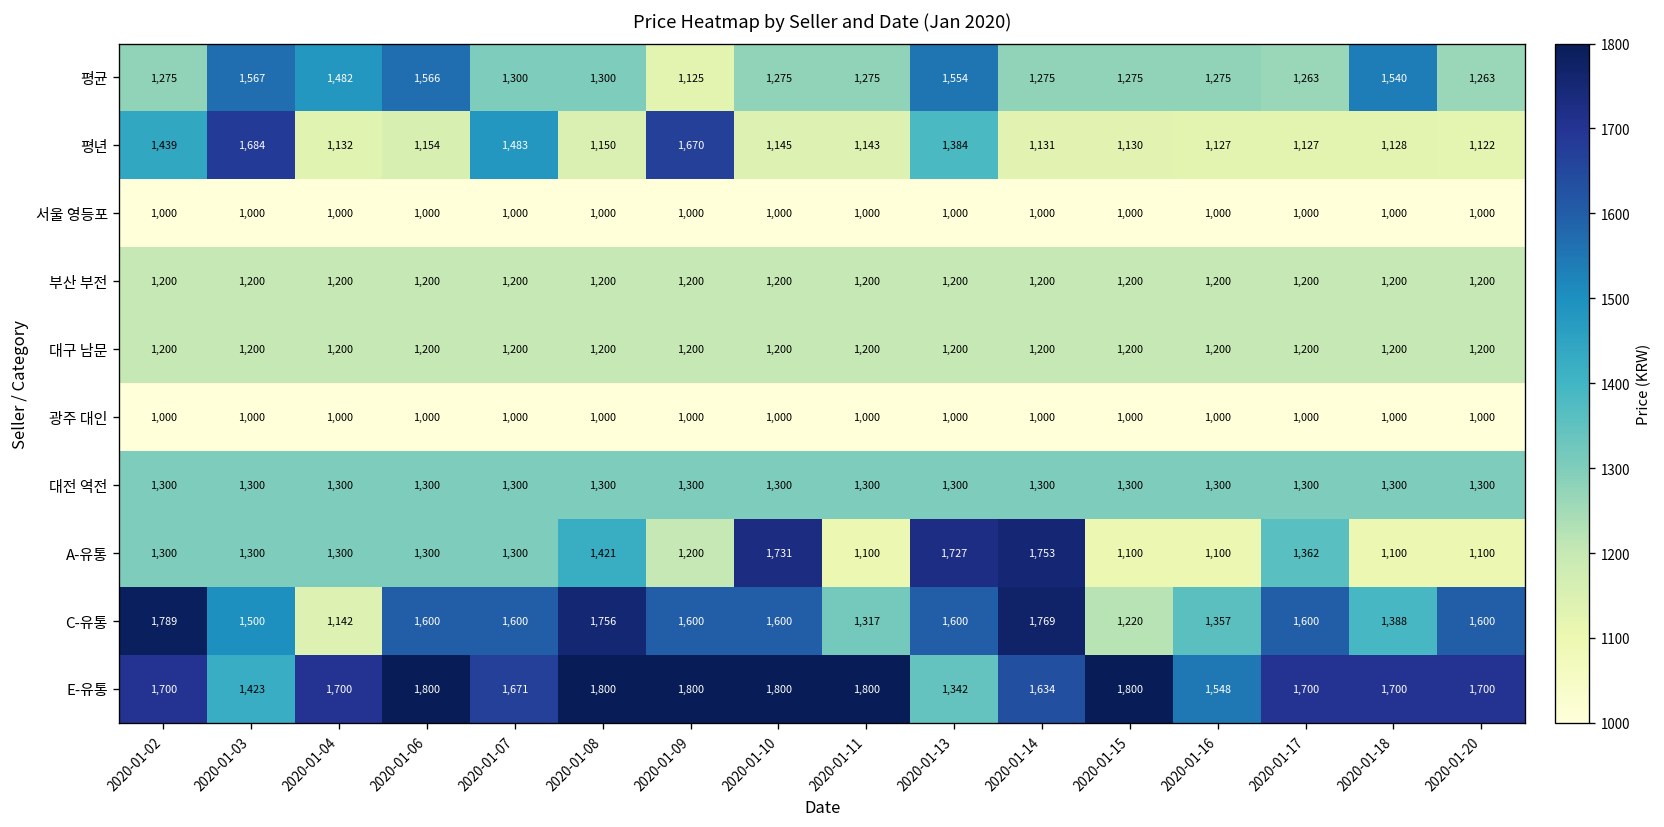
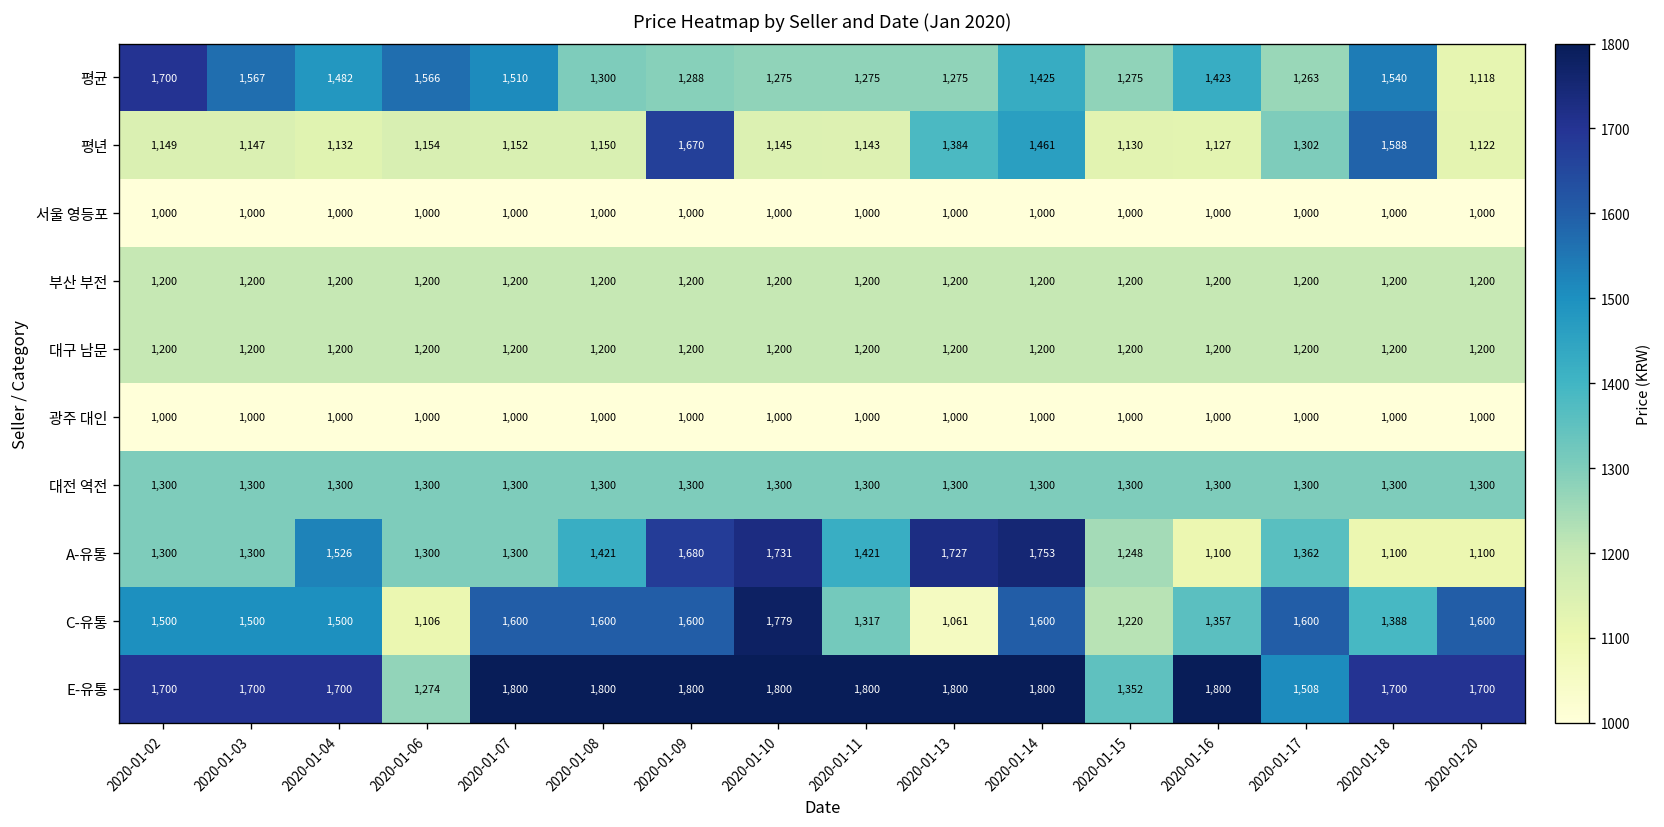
평균, 2020-01-02: 1,275 -> 1,700
평균, 2020-01-07: 1,300 -> 1,510
평균, 2020-01-09: 1,125 -> 1,288
평균, 2020-01-13: 1,554 -> 1,275
평균, 2020-01-14: 1,275 -> 1,425
평균, 2020-01-16: 1,275 -> 1,423
평균, 2020-01-20: 1,263 -> 1,118
평년, 2020-01-02: 1,439 -> 1,149
평년, 2020-01-03: 1,684 -> 1,147
평년, 2020-01-07: 1,483 -> 1,152
평년, 2020-01-14: 1,131 -> 1,461
평년, 2020-01-17: 1,127 -> 1,302
평년, 2020-01-18: 1,128 -> 1,588
A-유통, 2020-01-04: 1,300 -> 1,526
A-유통, 2020-01-09: 1,200 -> 1,680
A-유통, 2020-01-11: 1,100 -> 1,421
A-유통, 2020-01-15: 1,100 -> 1,248
C-유통, 2020-01-02: 1,789 -> 1,500
C-유통, 2020-01-04: 1,142 -> 1,500
C-유통, 2020-01-06: 1,600 -> 1,106
C-유통, 2020-01-08: 1,756 -> 1,600
C-유통, 2020-01-10: 1,600 -> 1,779
C-유통, 2020-01-13: 1,600 -> 1,061
C-유통, 2020-01-14: 1,769 -> 1,600
E-유통, 2020-01-03: 1,423 -> 1,700
E-유통, 2020-01-06: 1,800 -> 1,274
E-유통, 2020-01-07: 1,671 -> 1,800
E-유통, 2020-01-13: 1,342 -> 1,800
E-유통, 2020-01-14: 1,634 -> 1,800
E-유통, 2020-01-15: 1,800 -> 1,352
E-유통, 2020-01-16: 1,548 -> 1,800
E-유통, 2020-01-17: 1,700 -> 1,508
